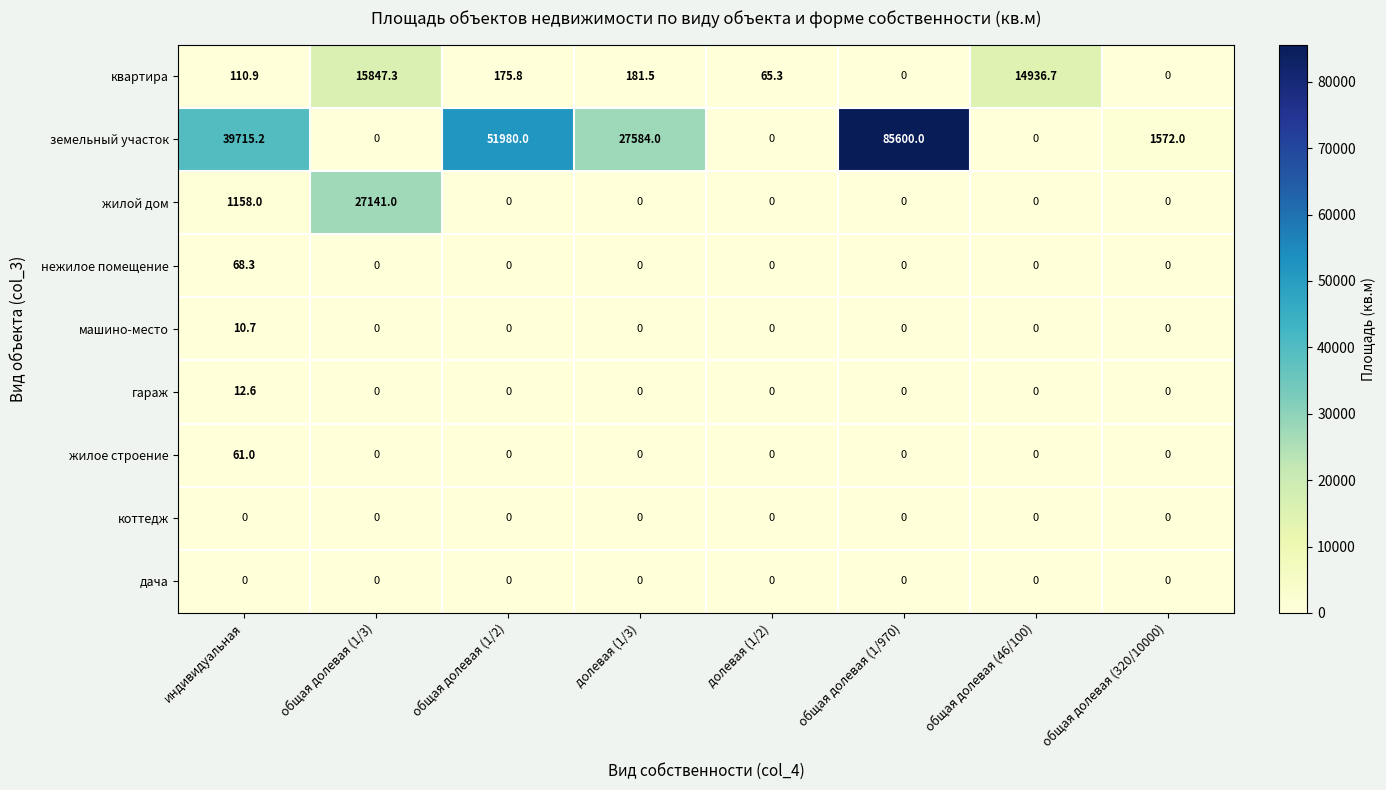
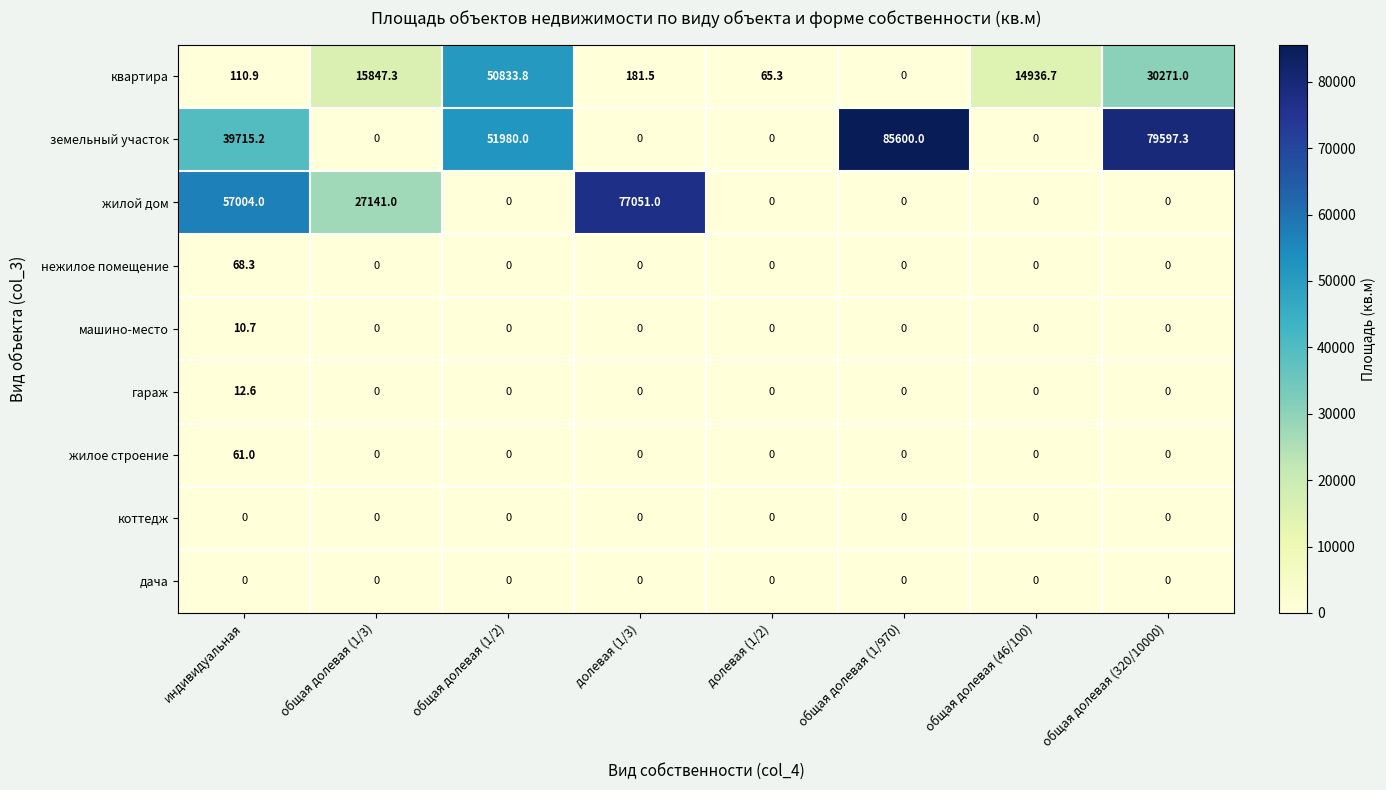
квартира, общая долевая (1/2): 175.8 -> 50833.8
квартира, общая долевая (320/10000): 0 -> 30271.0
земельный участок, долевая (1/3): 27584.0 -> 0
земельный участок, общая долевая (320/10000): 1572.0 -> 79597.3
жилой дом, индивидуальная: 1158.0 -> 57004.0
жилой дом, долевая (1/3): 0 -> 77051.0
